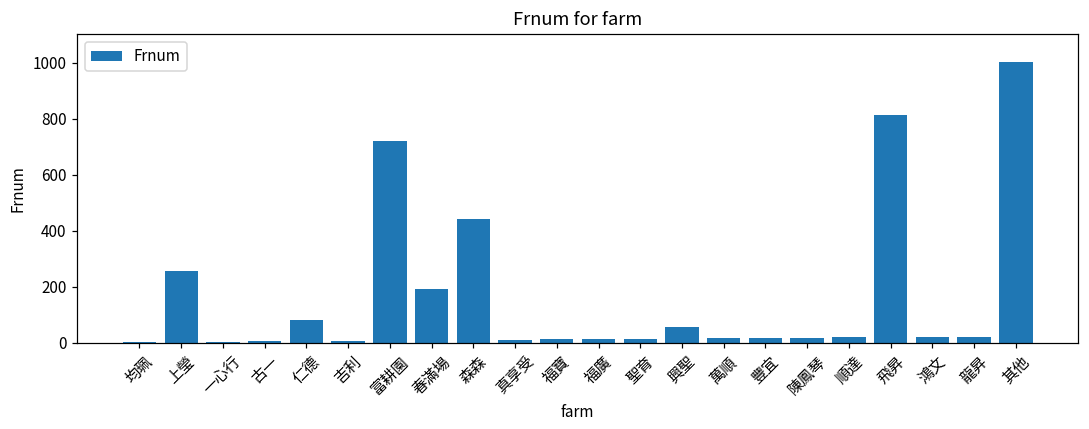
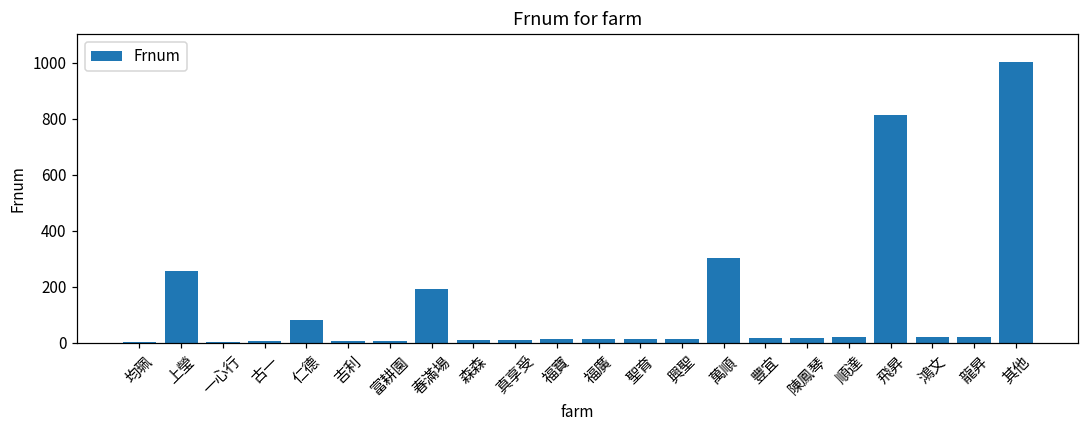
富耕園: 720 -> 10
森森: 440 -> 10
興聖: 50 -> 10
萬順: 20 -> 300
